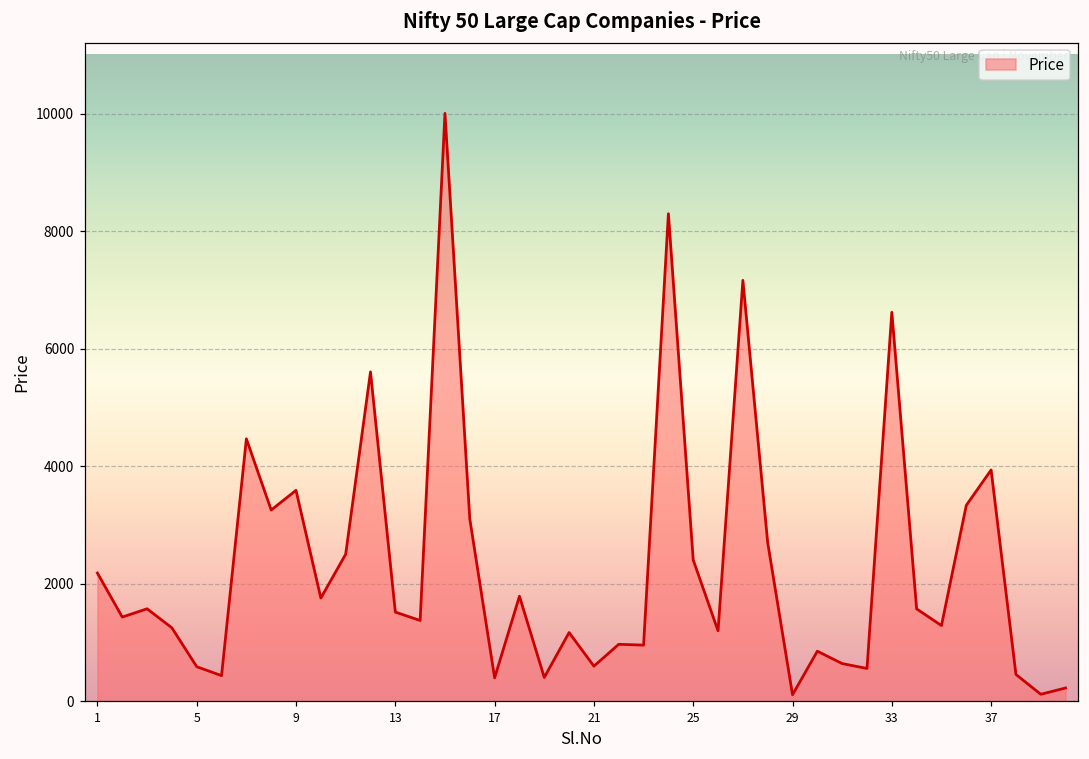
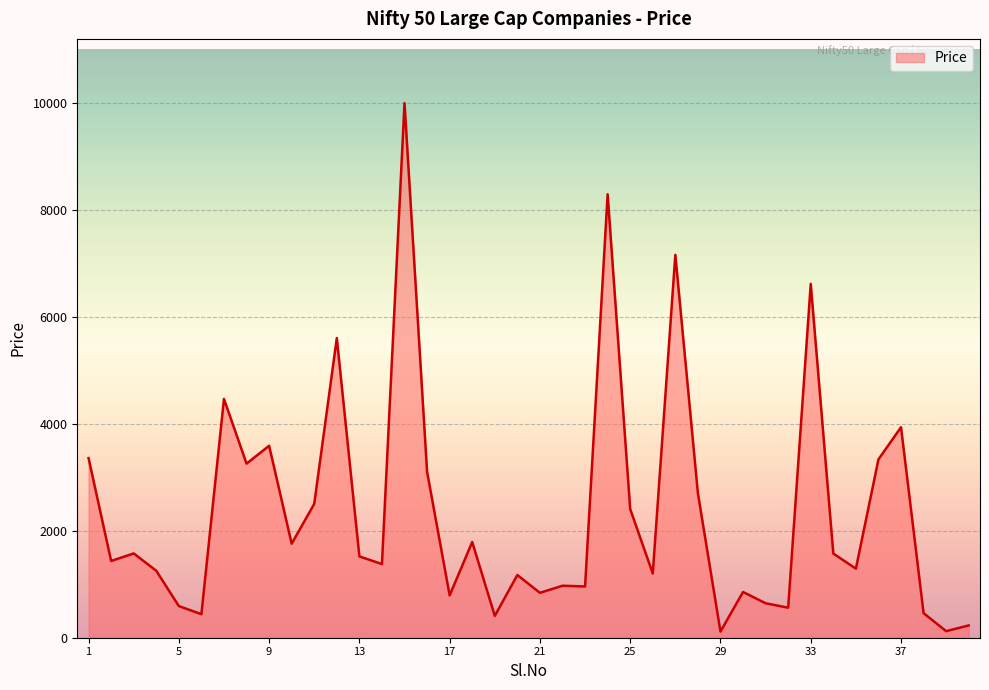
1: 2200 -> 3400
17: 400 -> 800
21: 600 -> 800
